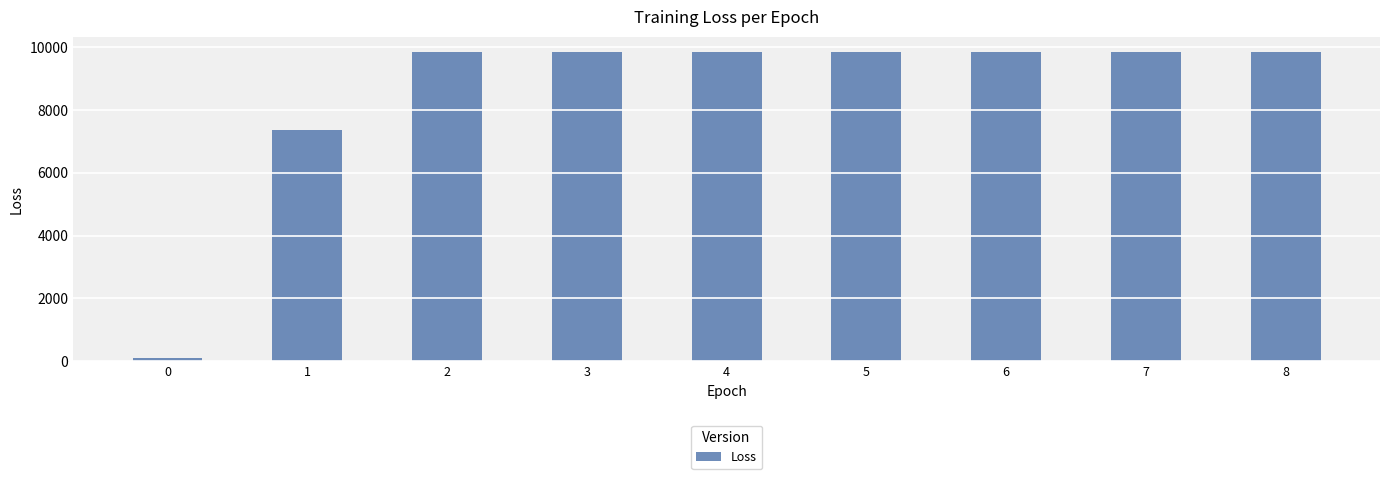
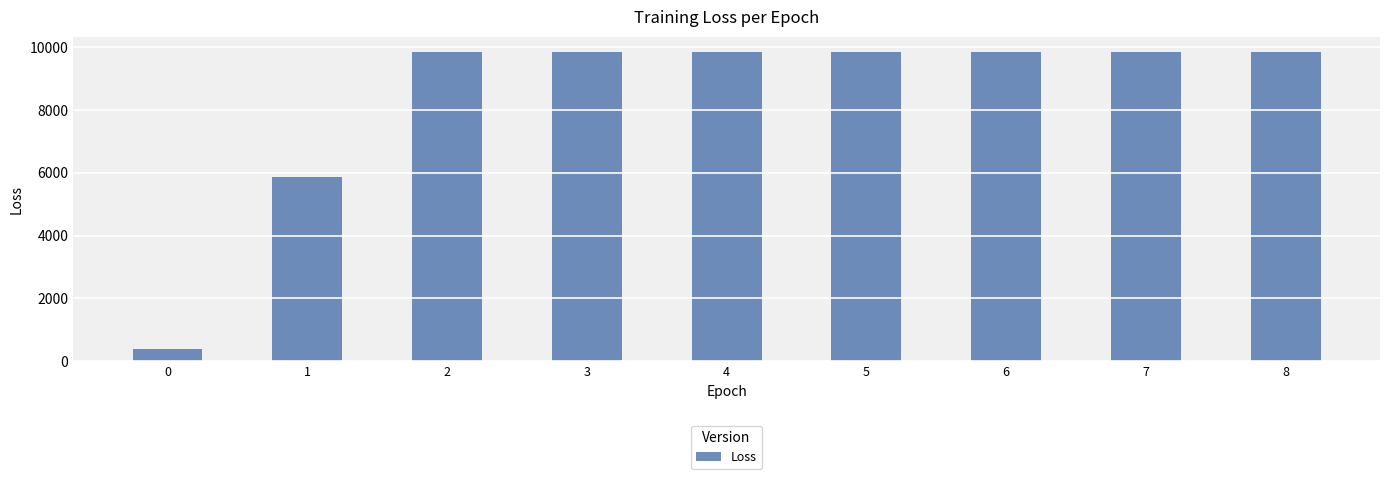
0: 100 -> 400
1: 7400 -> 5900
